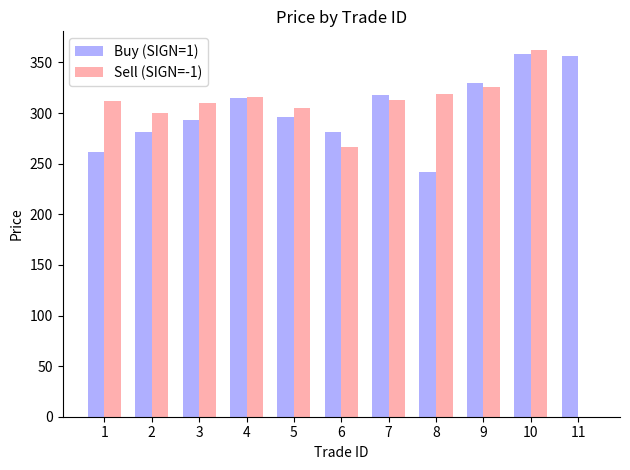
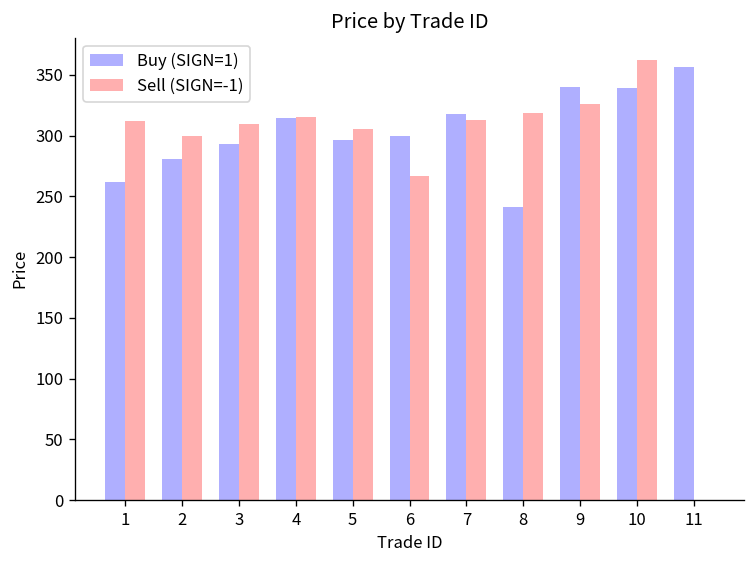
Buy (SIGN=1), 6: 281 -> 300
Buy (SIGN=1), 9: 330 -> 340
Buy (SIGN=1), 10: 358 -> 340
